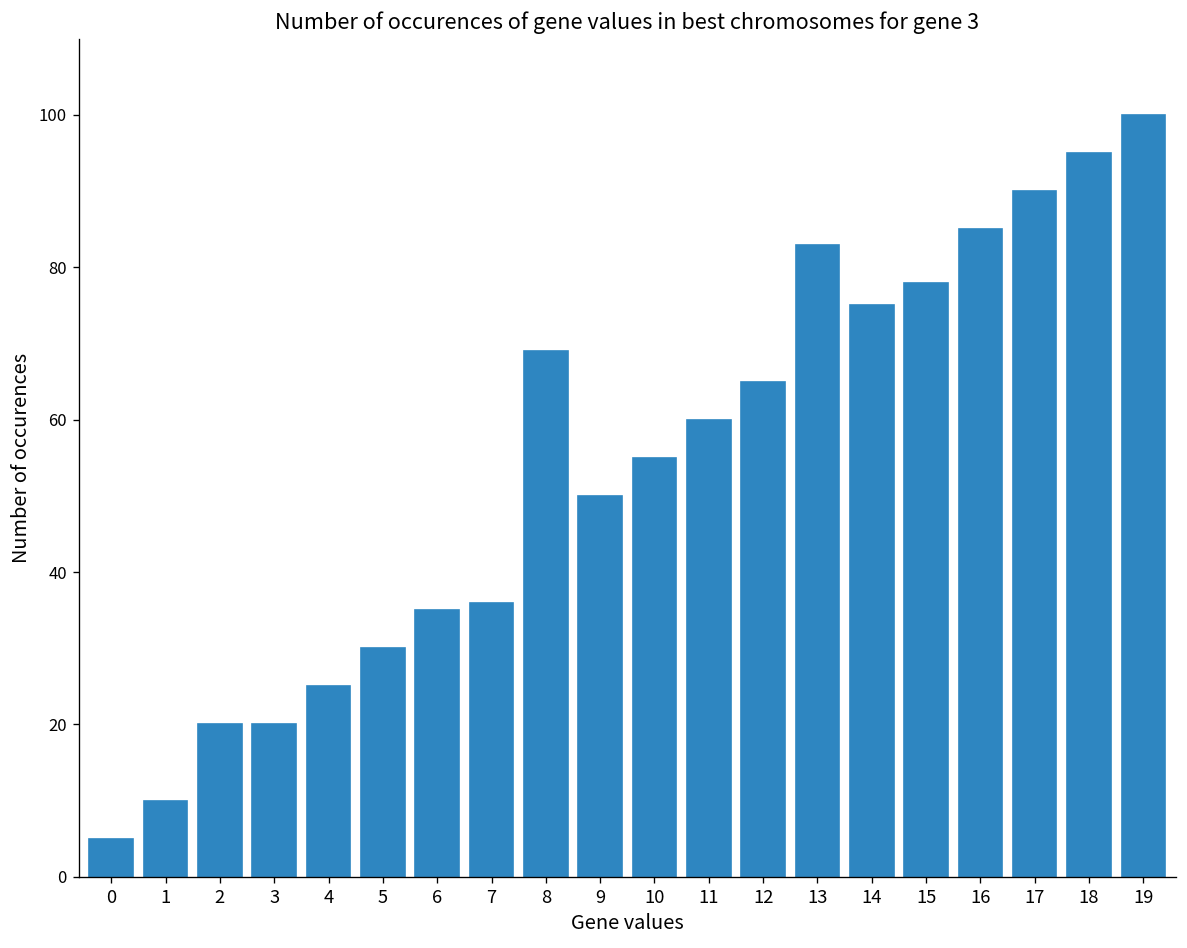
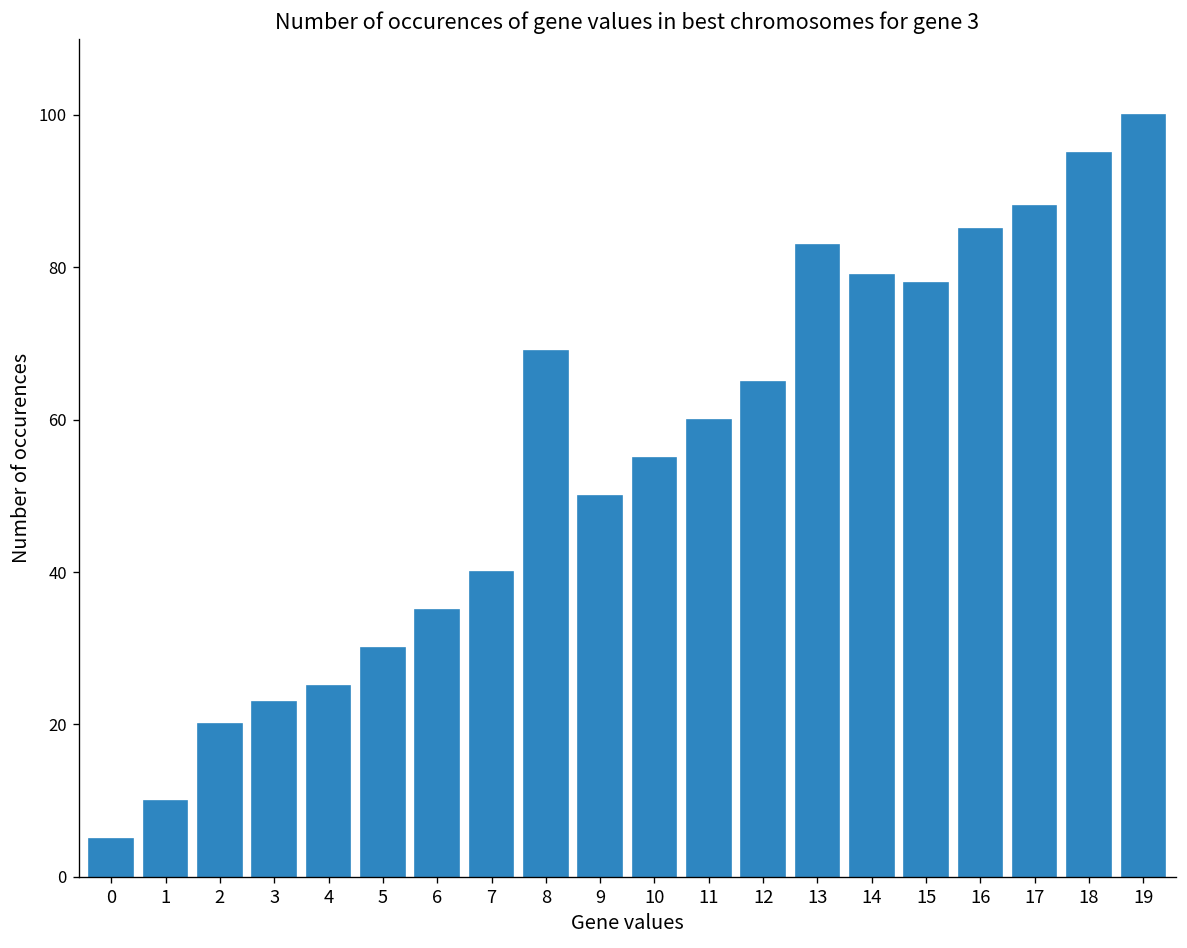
3: 20 -> 23
7: 36 -> 40
14: 75 -> 79
17: 90 -> 88
